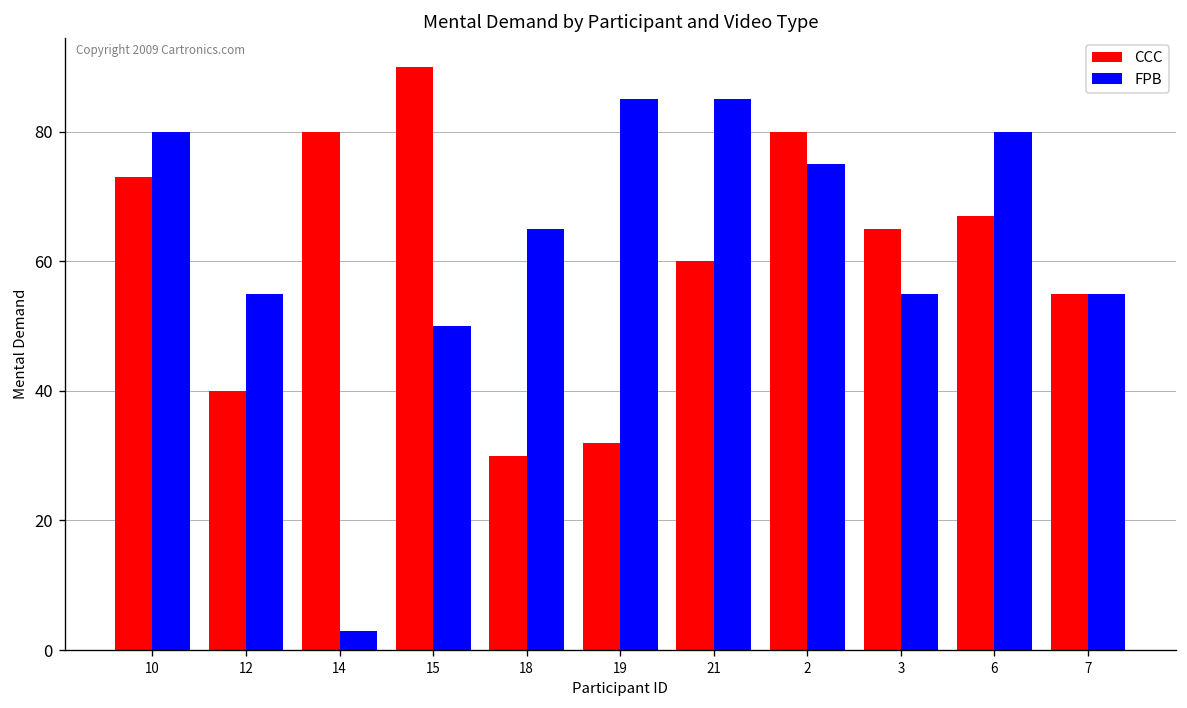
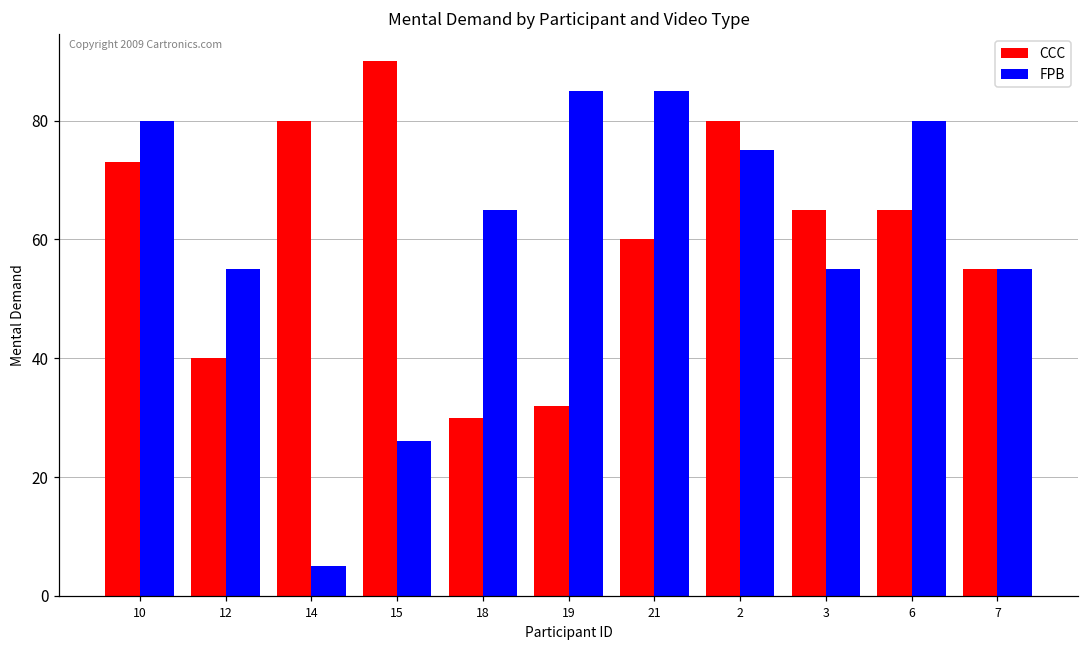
FPB, 14: 3 -> 5
FPB, 15: 50 -> 26
CCC, 6: 67 -> 65
